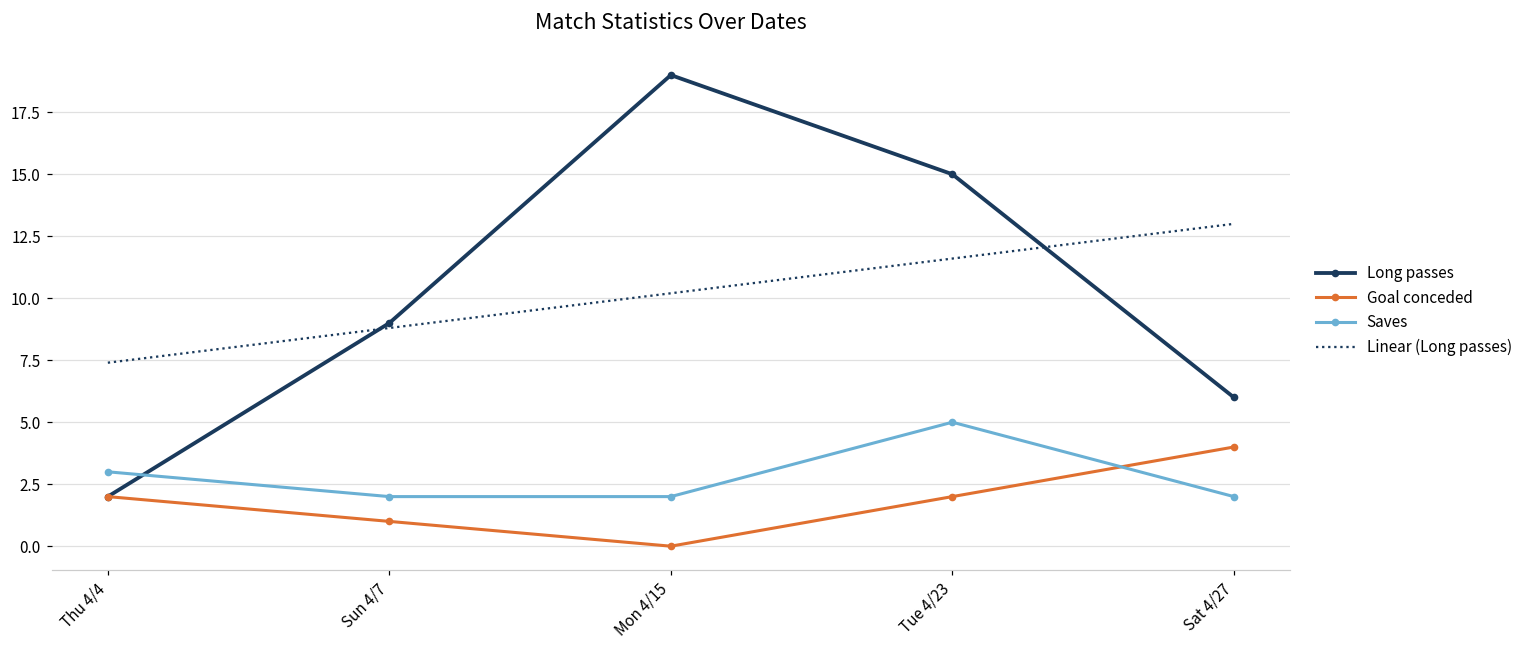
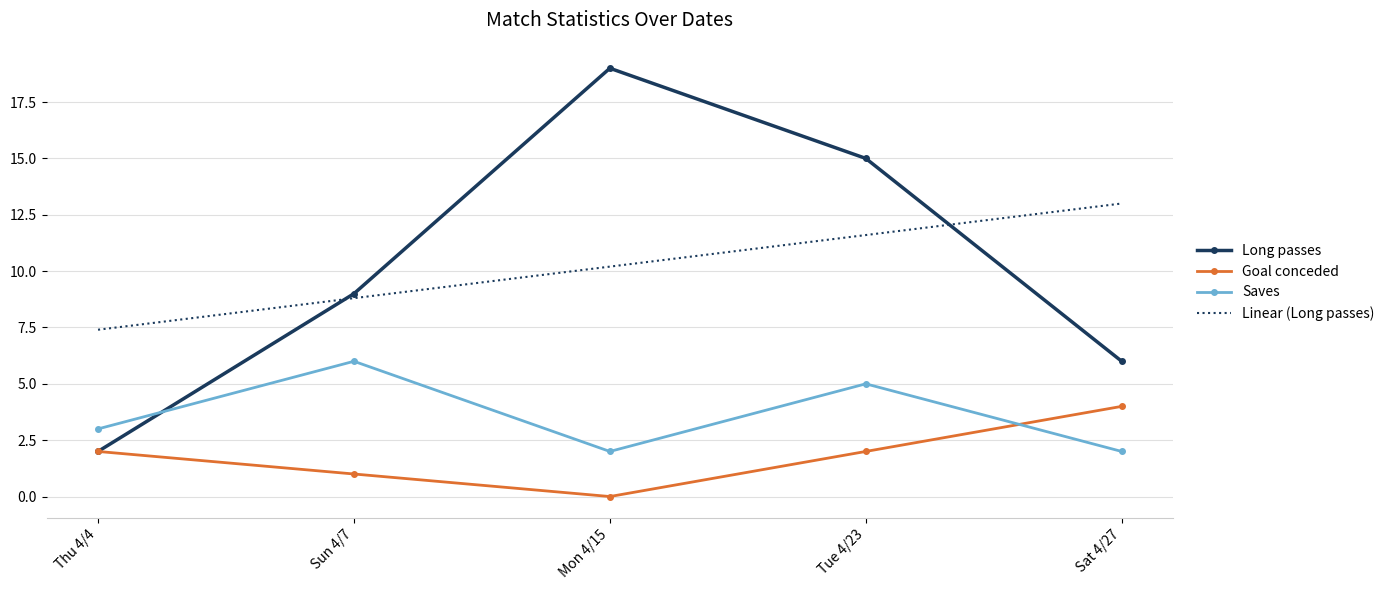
Saves, Sun 4/7: 2 -> 6
